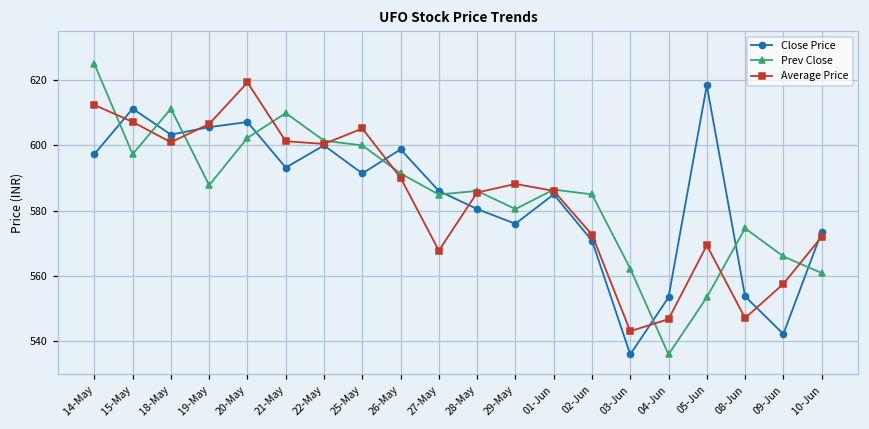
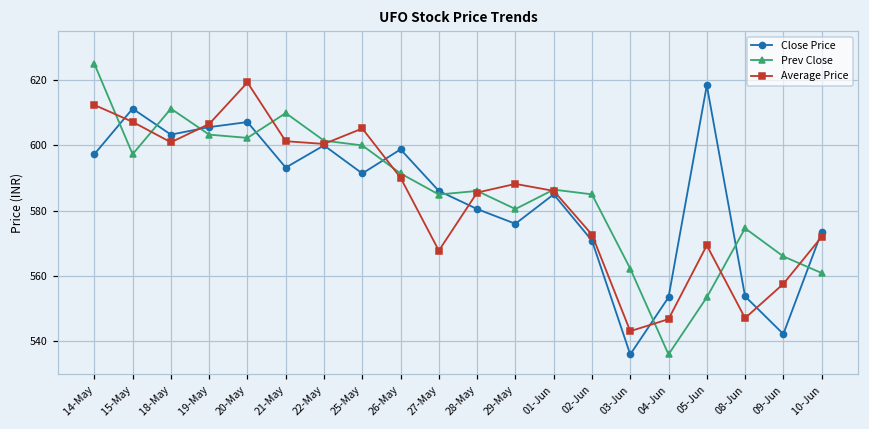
Prev Close, 19-May: 588 -> 603
